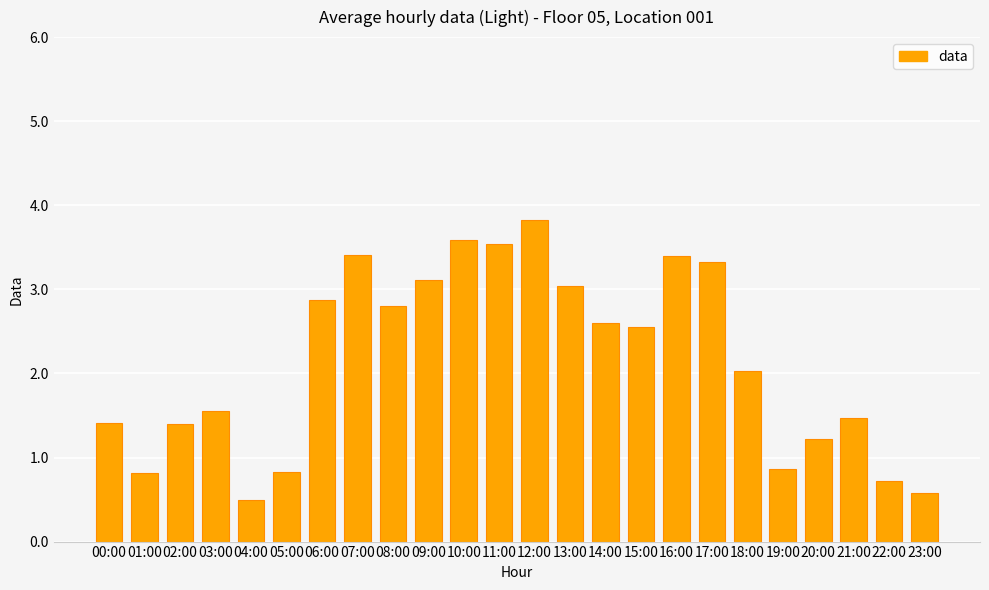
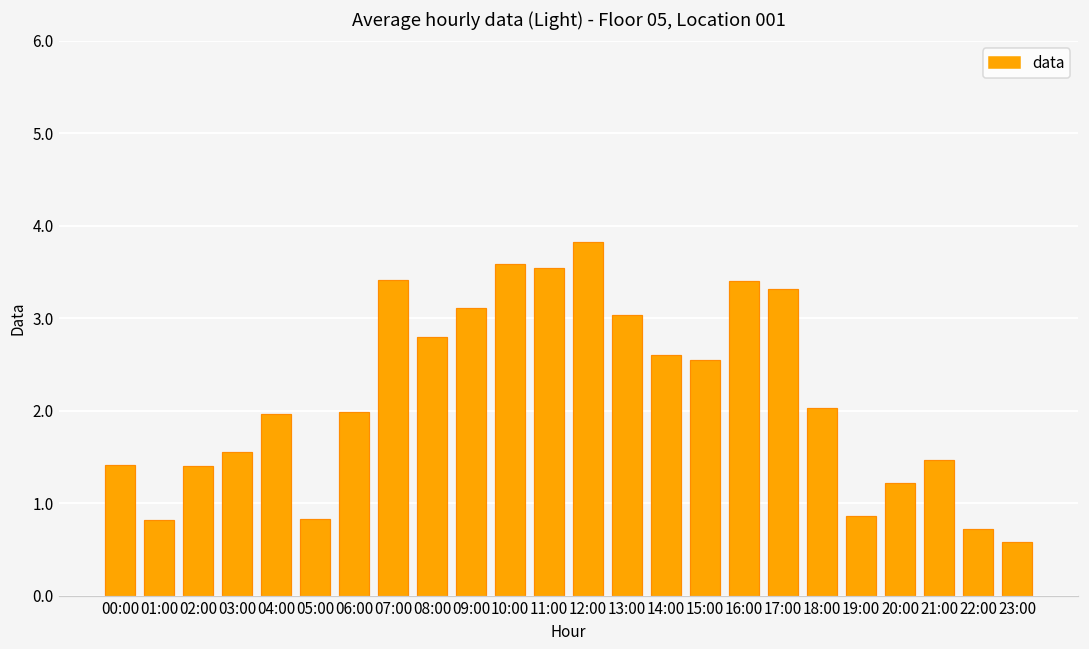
04:00: 0.5 -> 2.0
06:00: 2.9 -> 2.0
